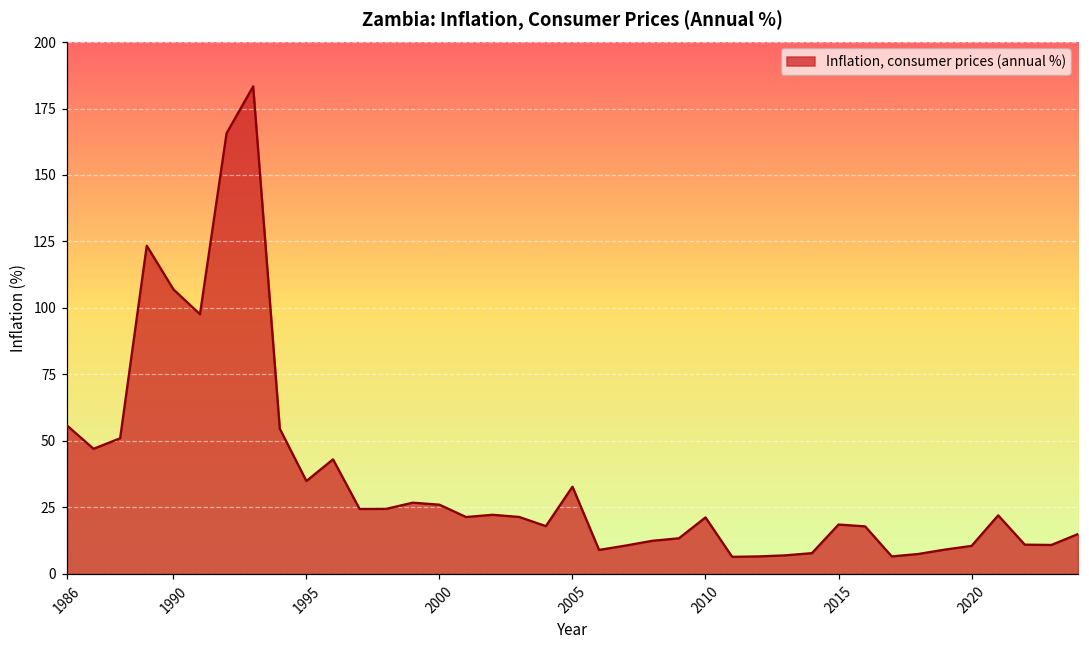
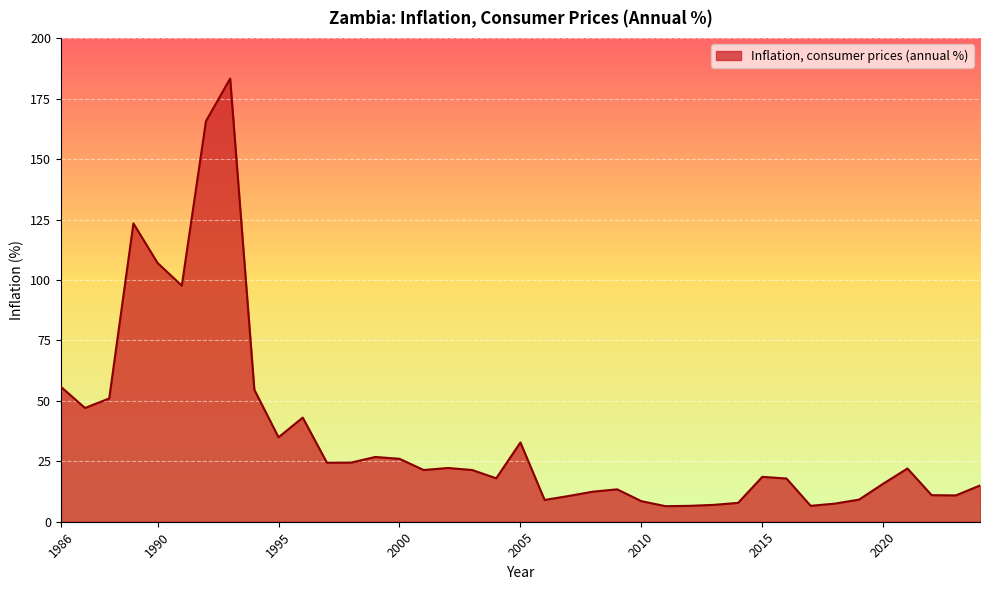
2010: 21 -> 9
2020: 11 -> 16
